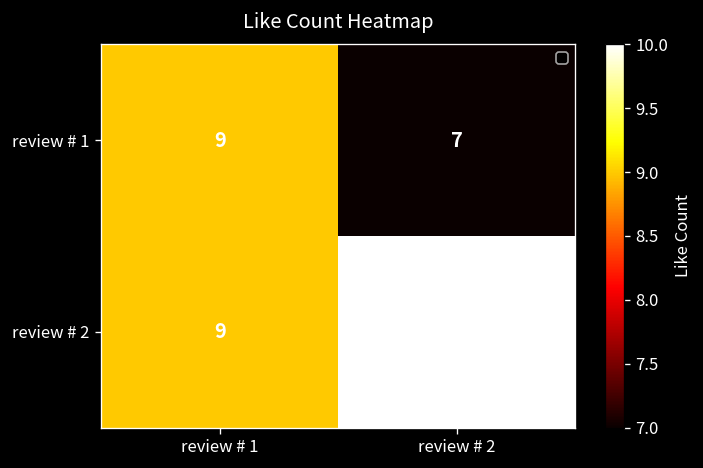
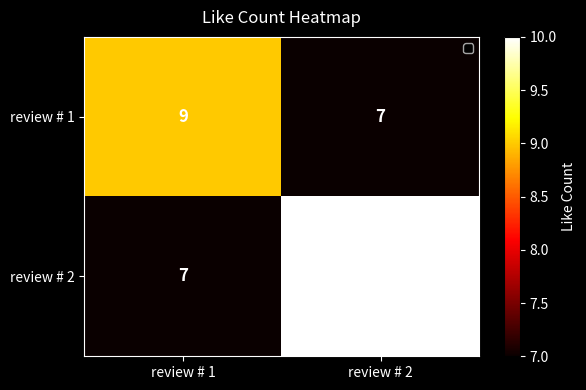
review # 2, review # 1: 9 -> 7
